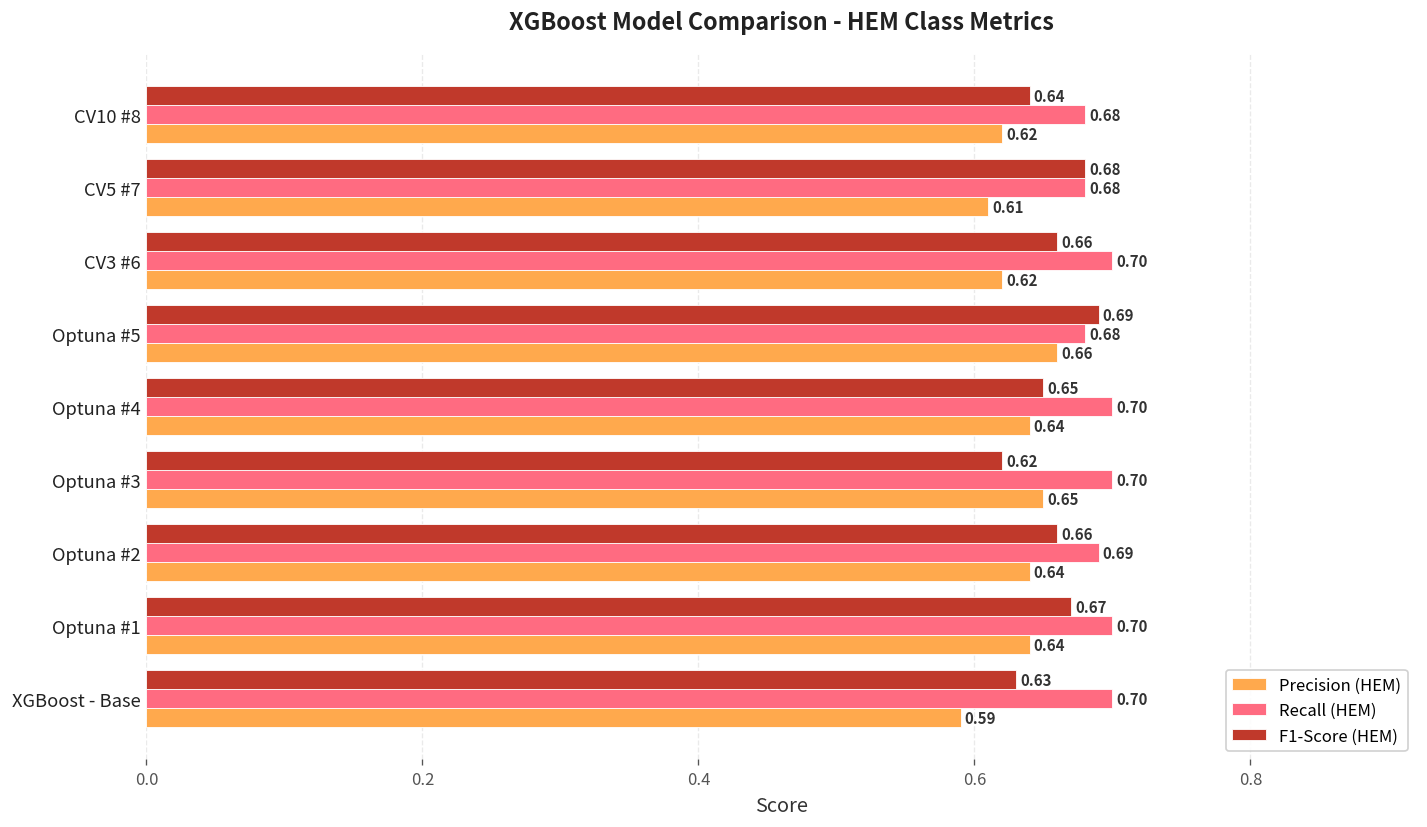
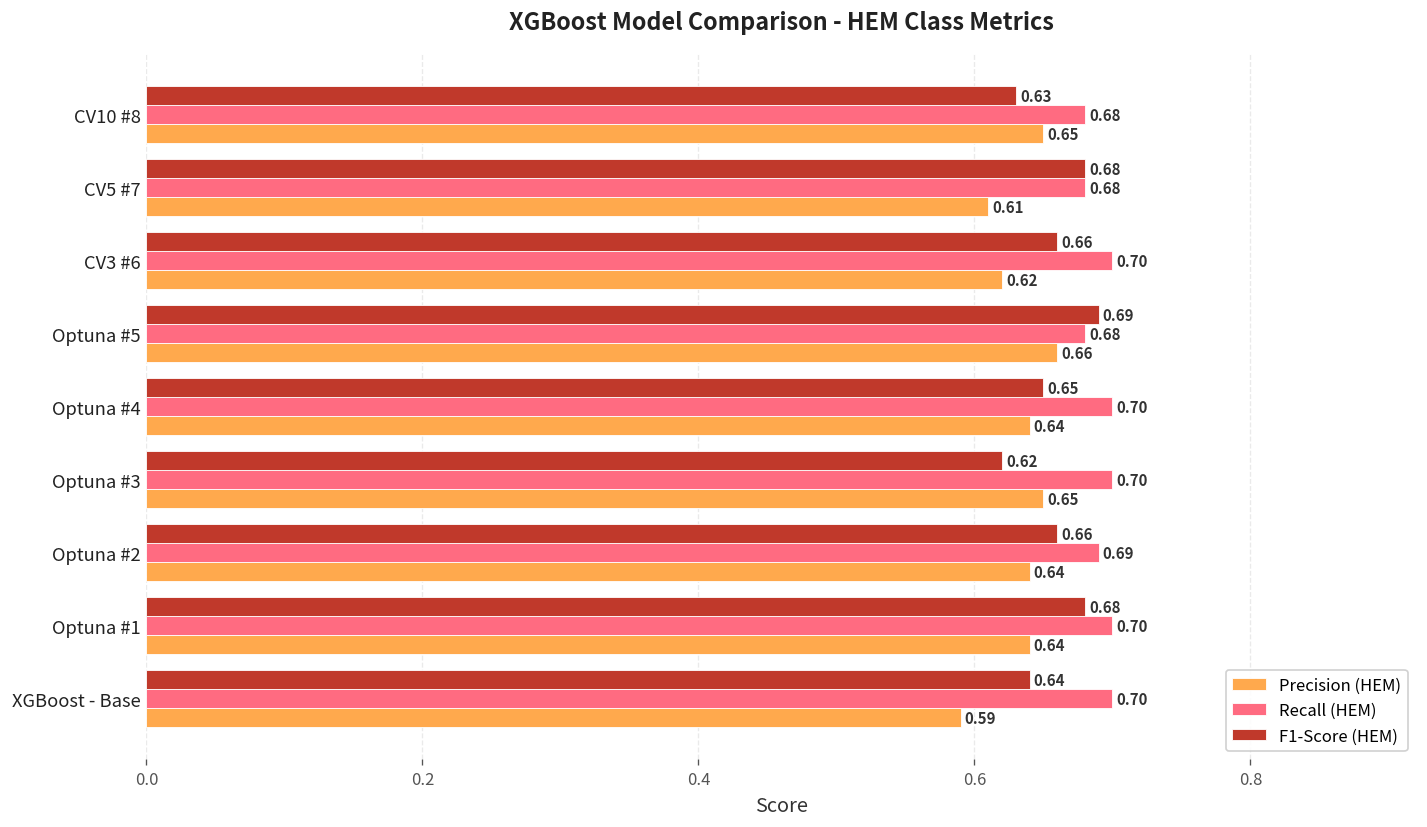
F1-Score (HEM), CV10 #8: 0.64 -> 0.63
Precision (HEM), CV10 #8: 0.62 -> 0.65
F1-Score (HEM), Optuna #1: 0.67 -> 0.68
F1-Score (HEM), XGBoost - Base: 0.63 -> 0.64
